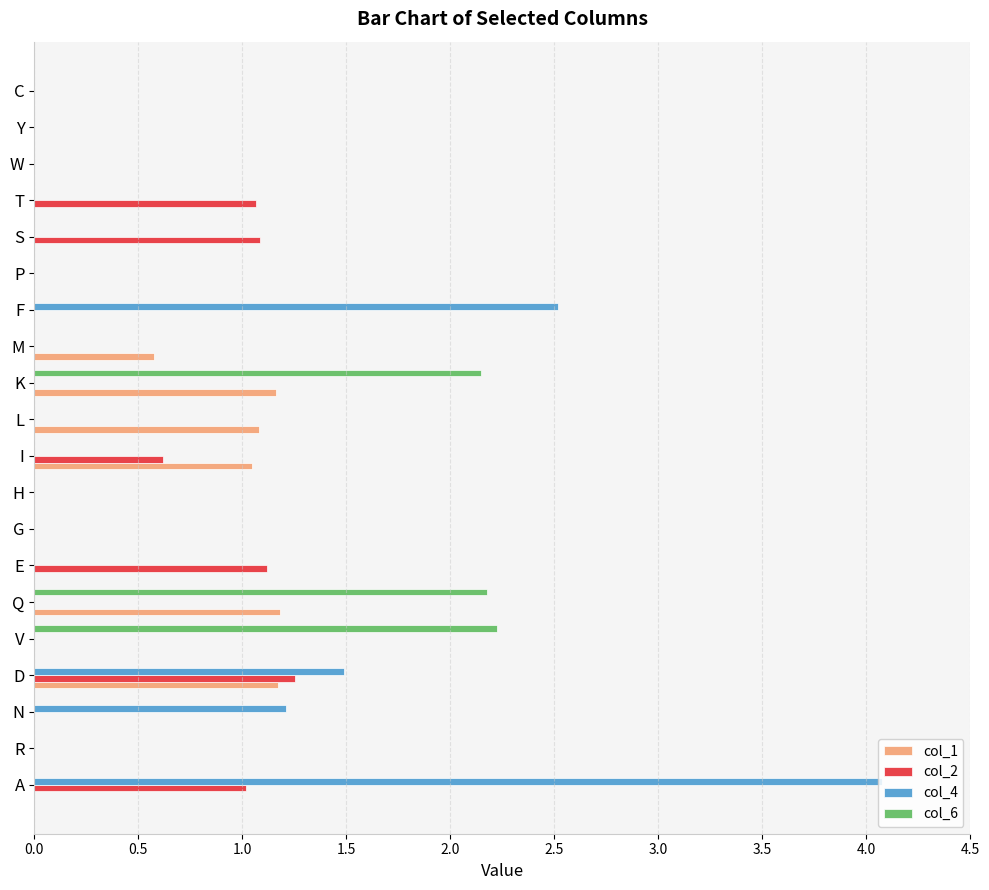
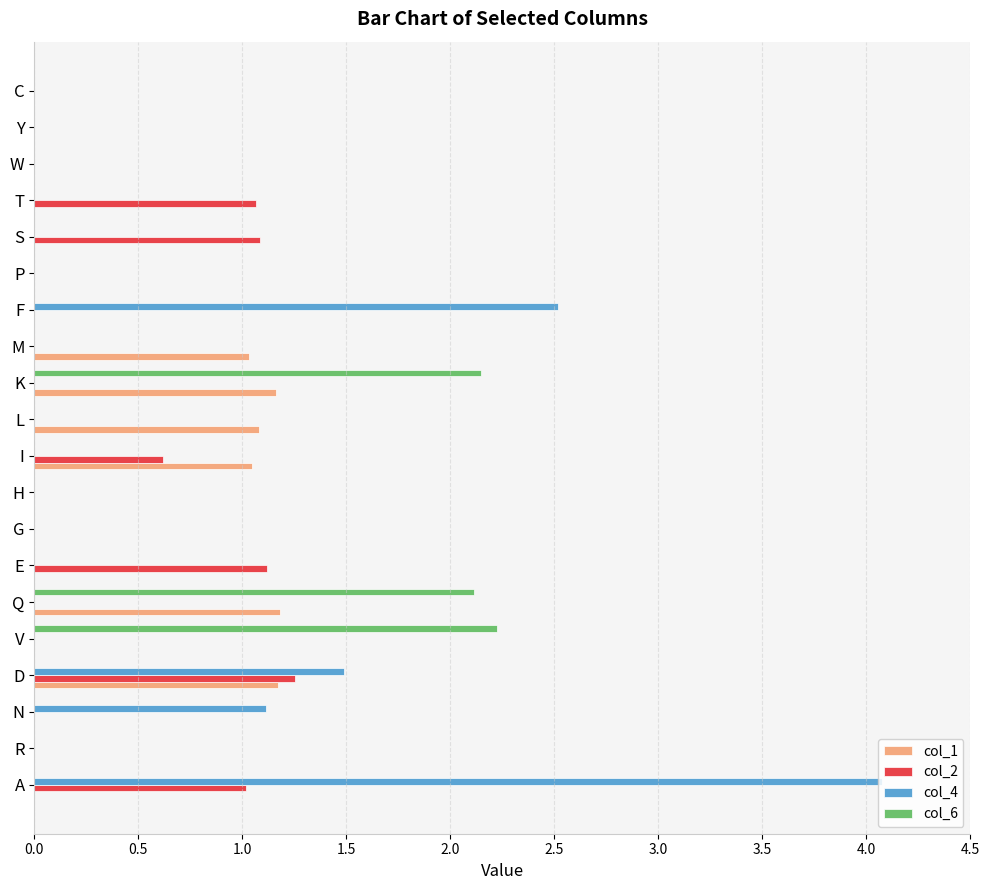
col_1, M: 0.57 -> 1.03
col_6, Q: 2.17 -> 2.12
col_4, N: 1.21 -> 1.12
